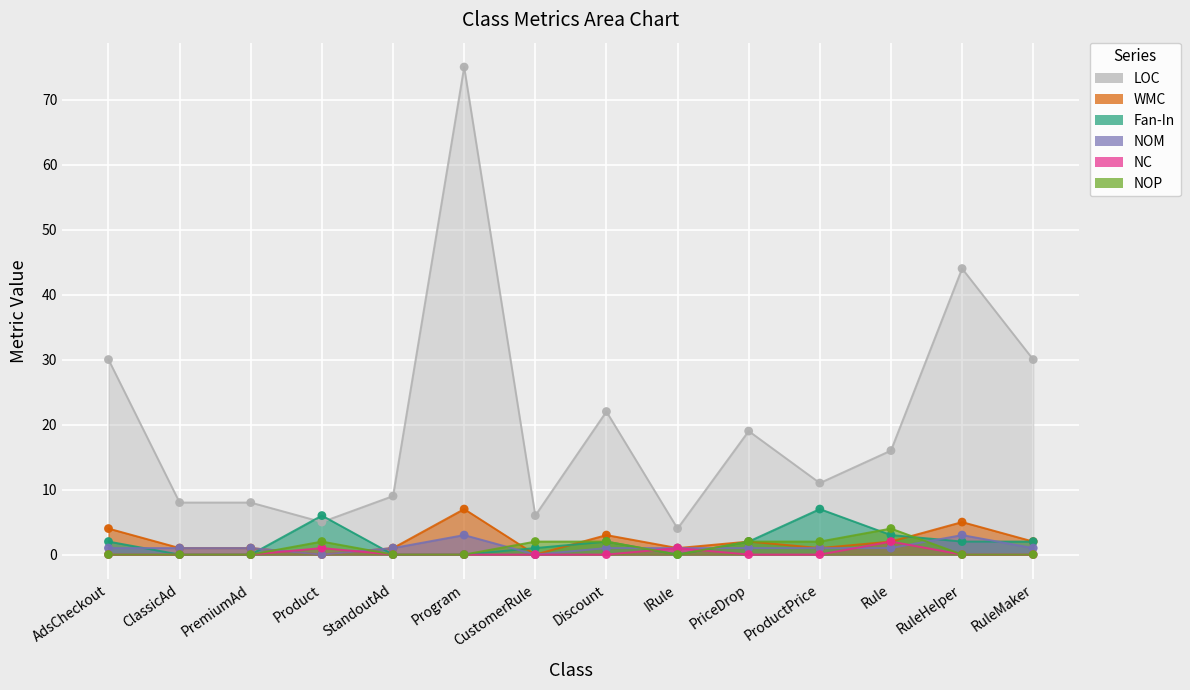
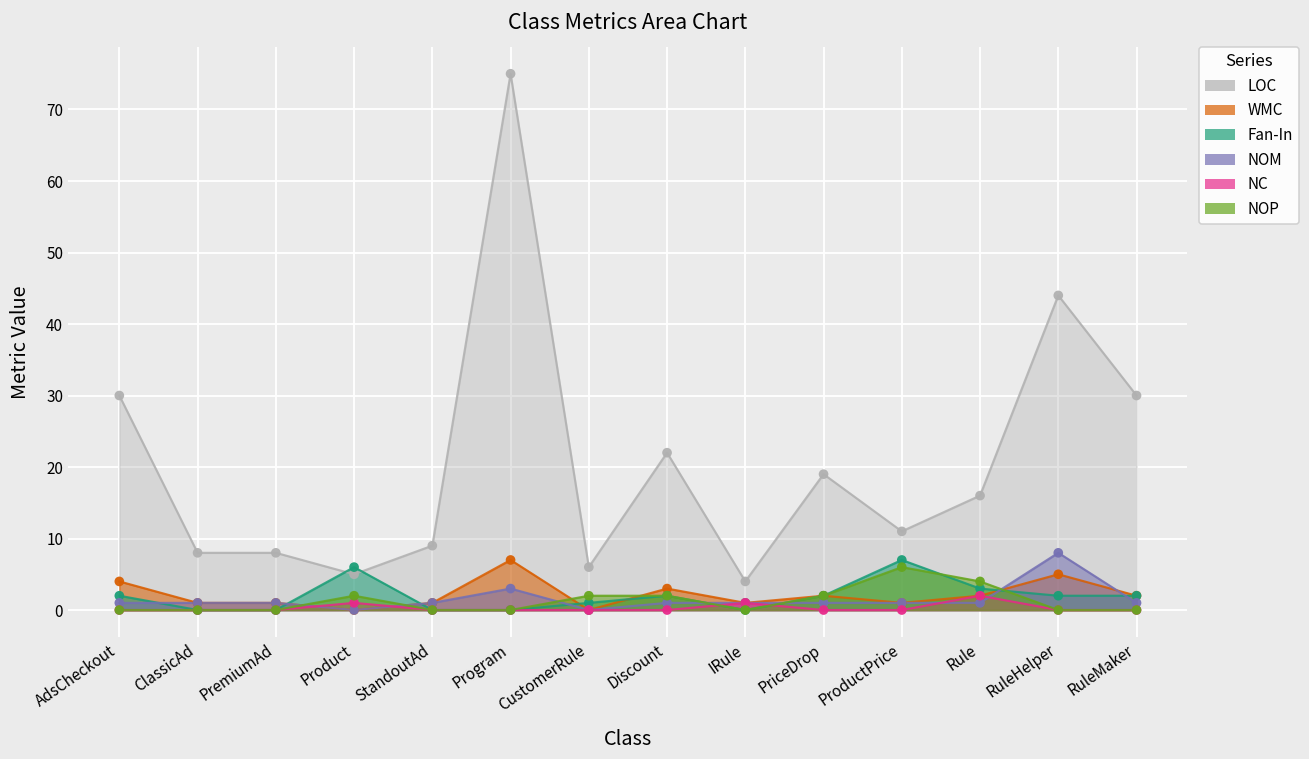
NOP, ProductPrice: 2 -> 6
NOM, RuleHelper: 3 -> 8
